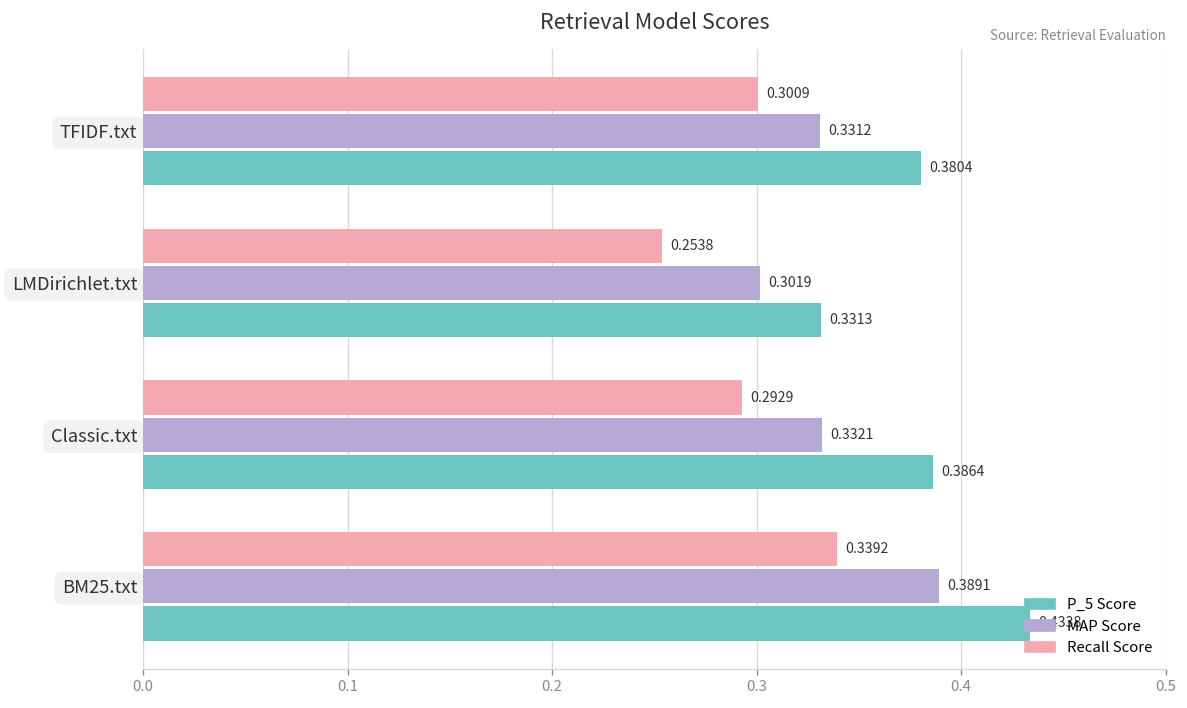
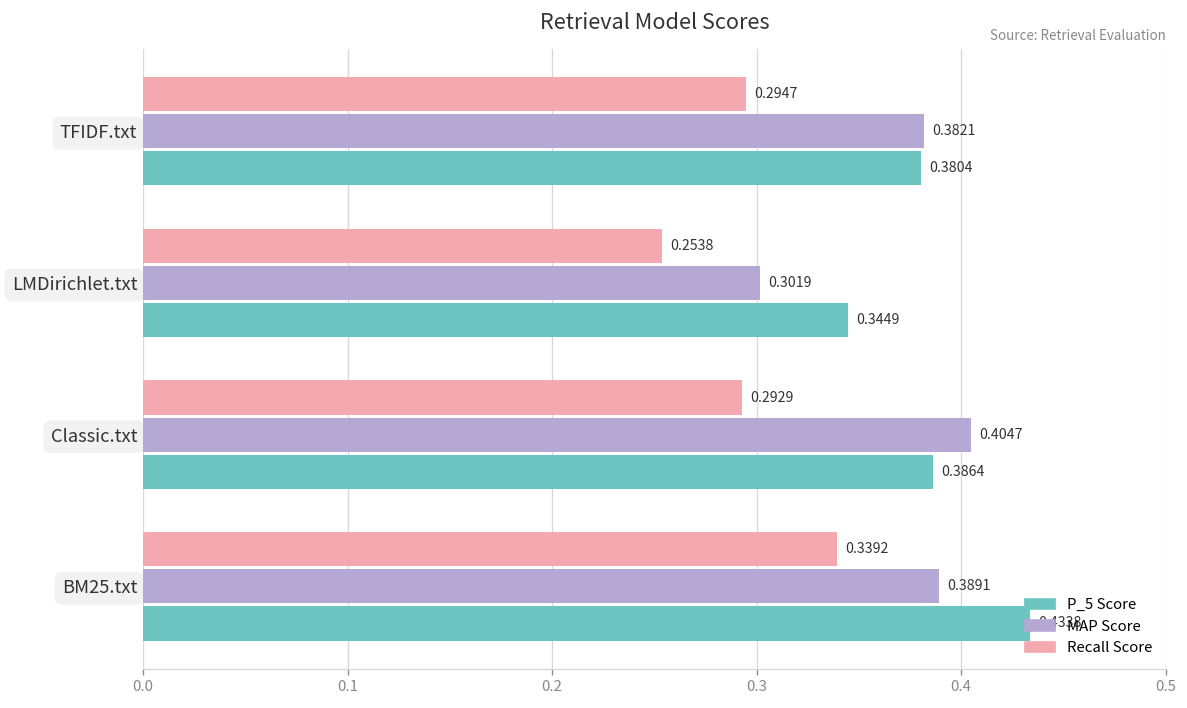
Recall Score, TFIDF.txt: 0.3009 -> 0.2947
MAP Score, TFIDF.txt: 0.3312 -> 0.3821
P_5 Score, LMDirichlet.txt: 0.3313 -> 0.3449
MAP Score, Classic.txt: 0.3321 -> 0.4047
